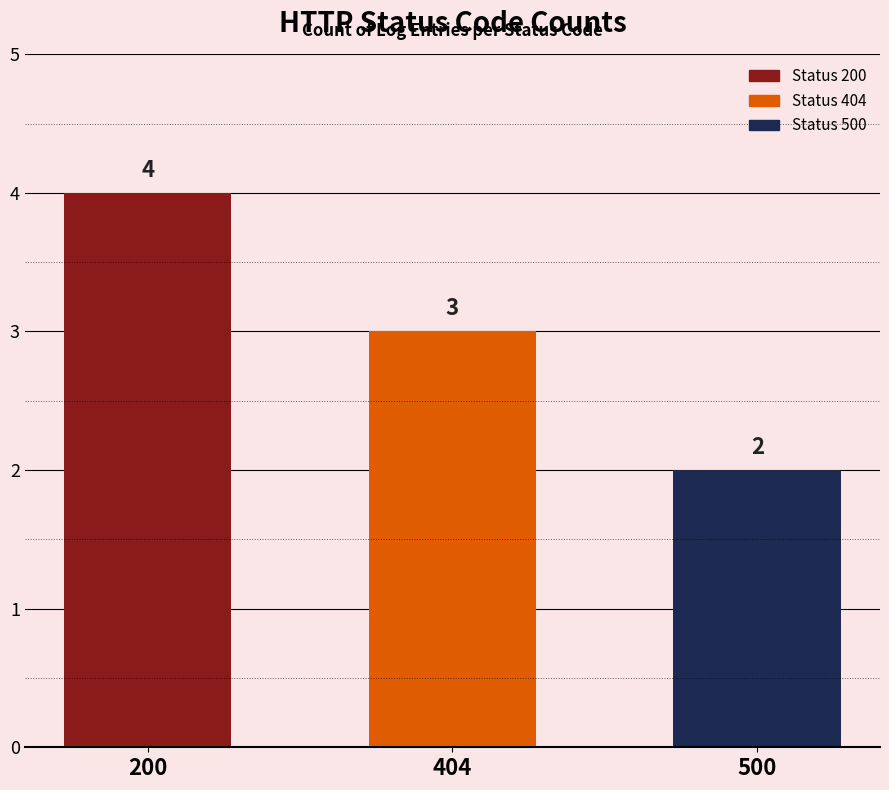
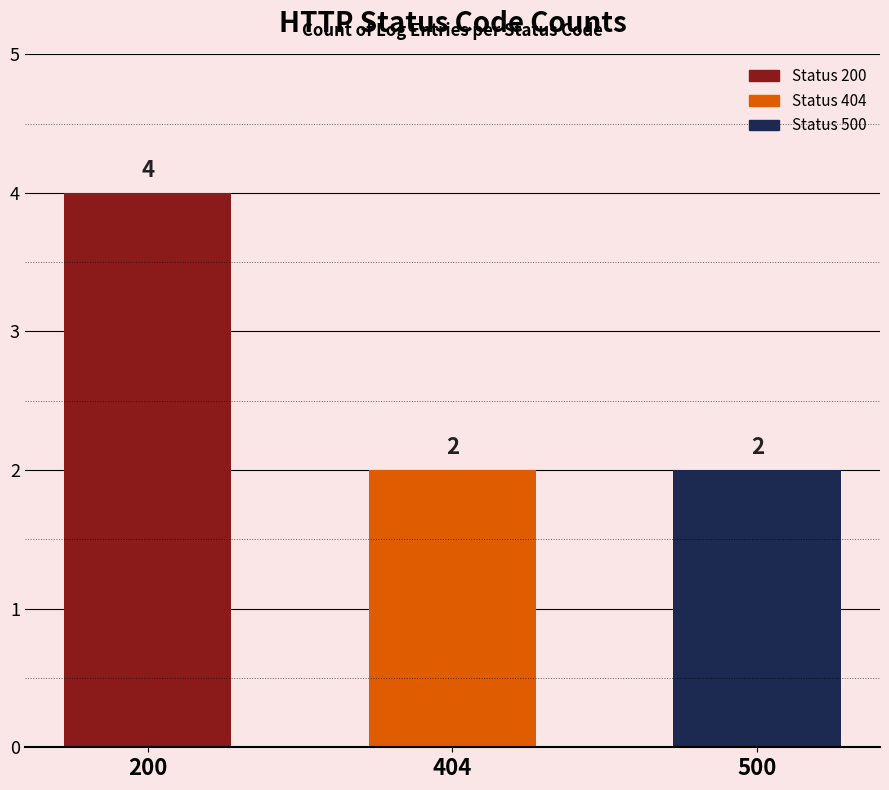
404: 3 -> 2
